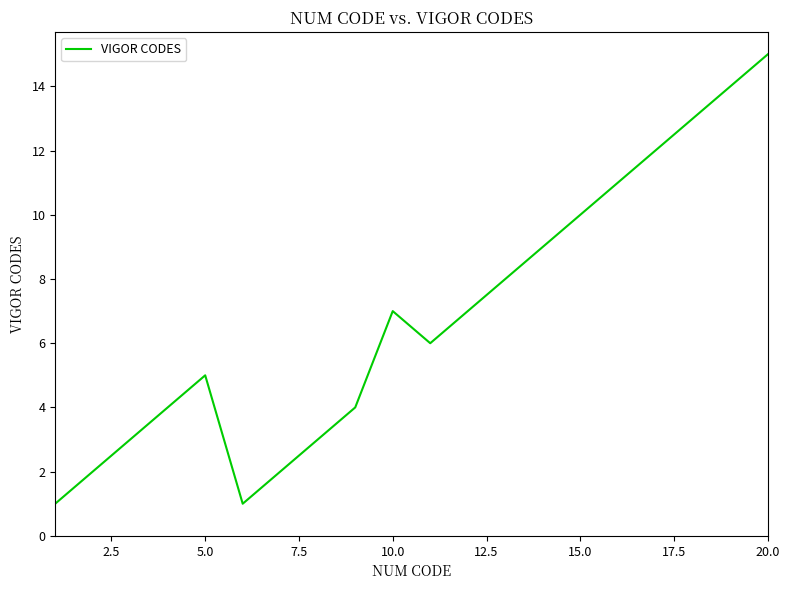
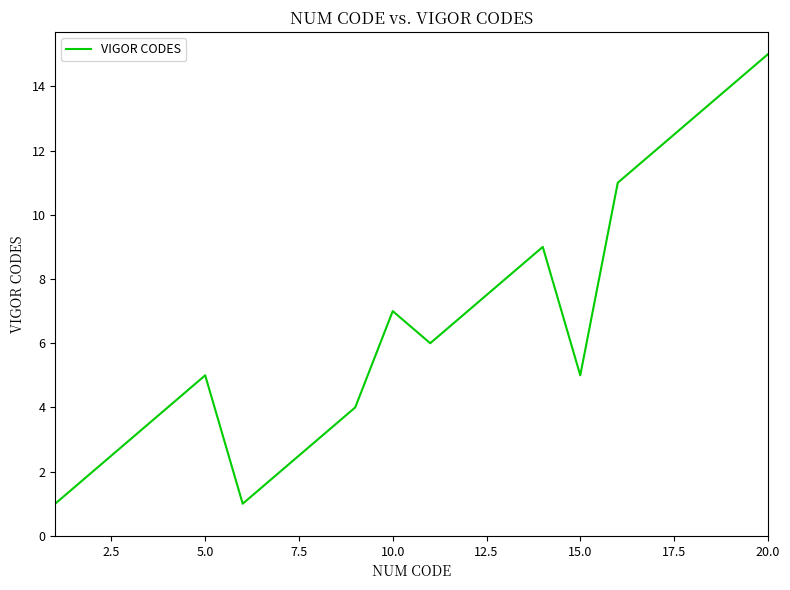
15.0: 10 -> 5
